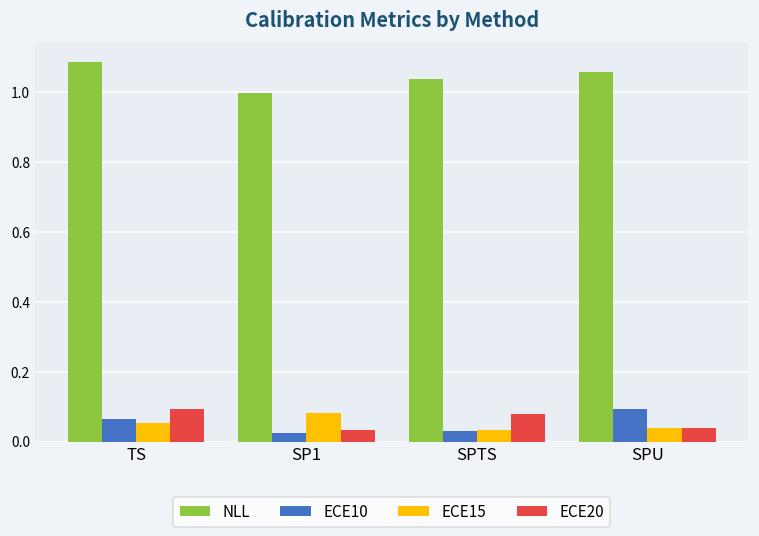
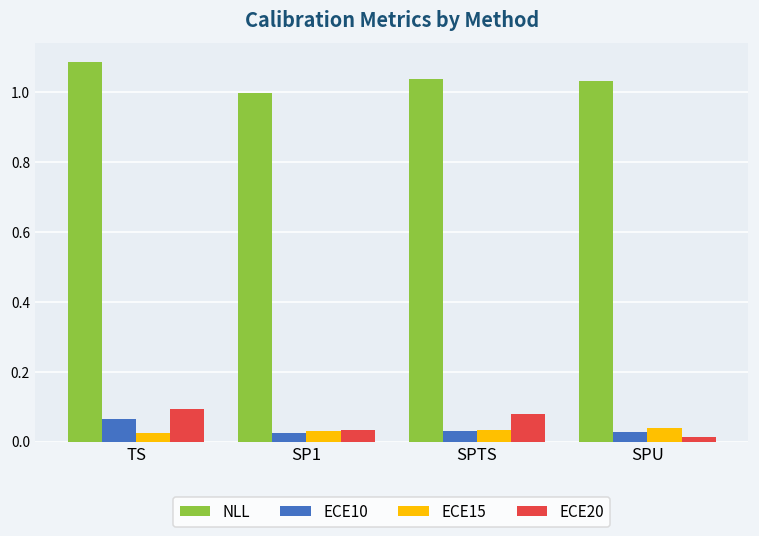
ECE15, TS: 0.05 -> 0.03
ECE15, SP1: 0.08 -> 0.03
NLL, SPU: 1.06 -> 1.03
ECE10, SPU: 0.09 -> 0.03
ECE20, SPU: 0.04 -> 0.01
